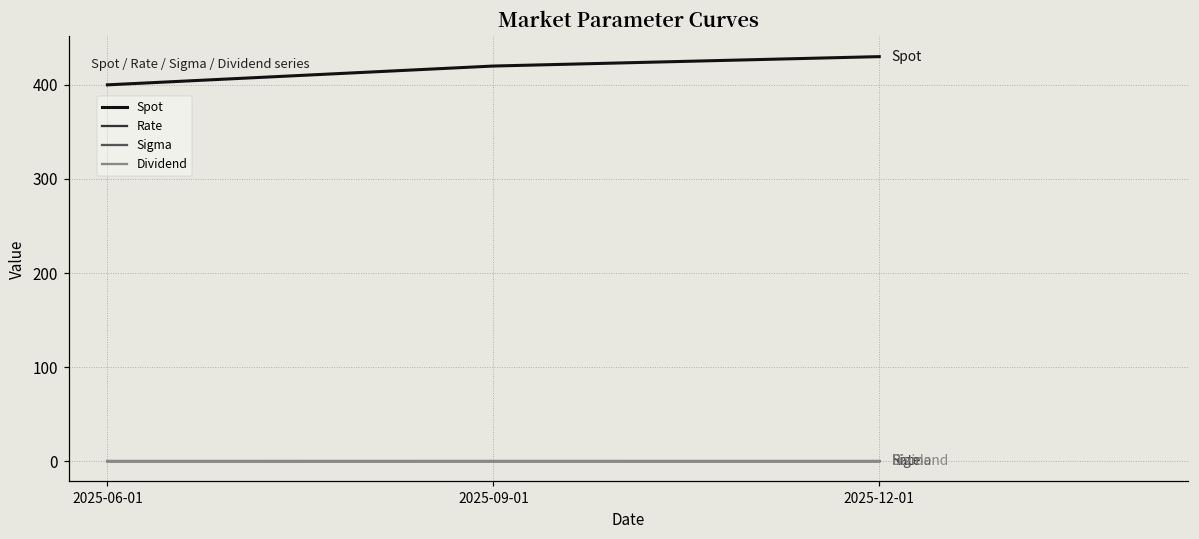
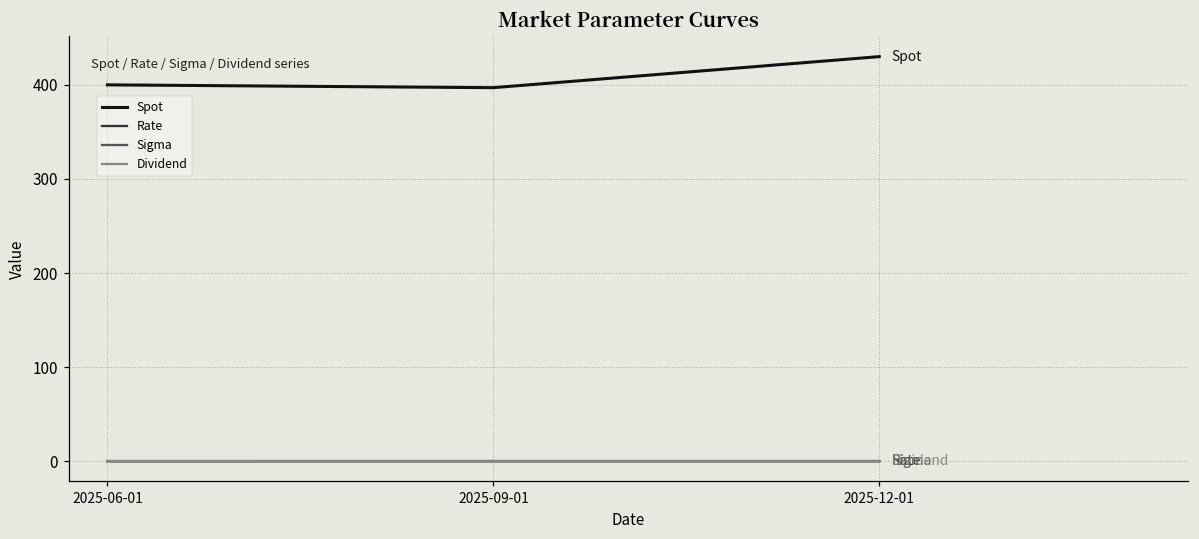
Spot, 2025-09-01: 420 -> 400
